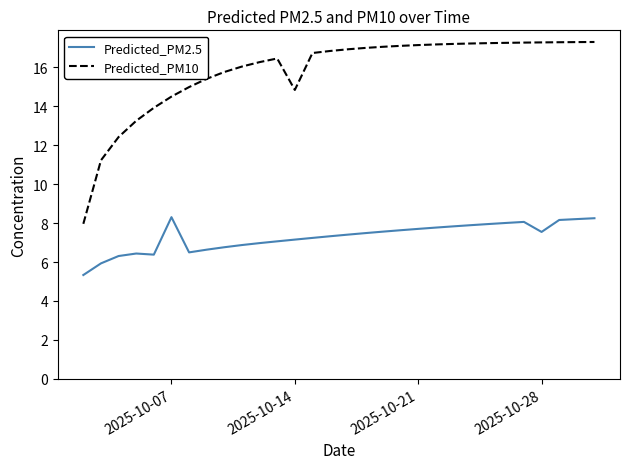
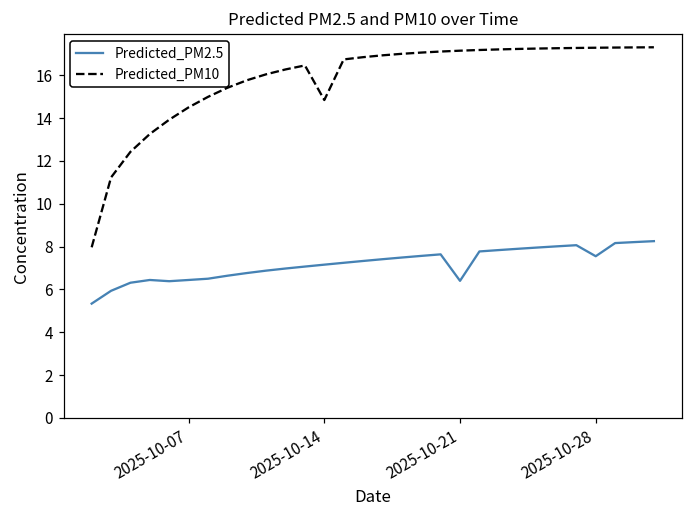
Predicted_PM2.5, 2025-10-07: 8.3 -> 6.4
Predicted_PM2.5, 2025-10-21: 7.7 -> 6.4
